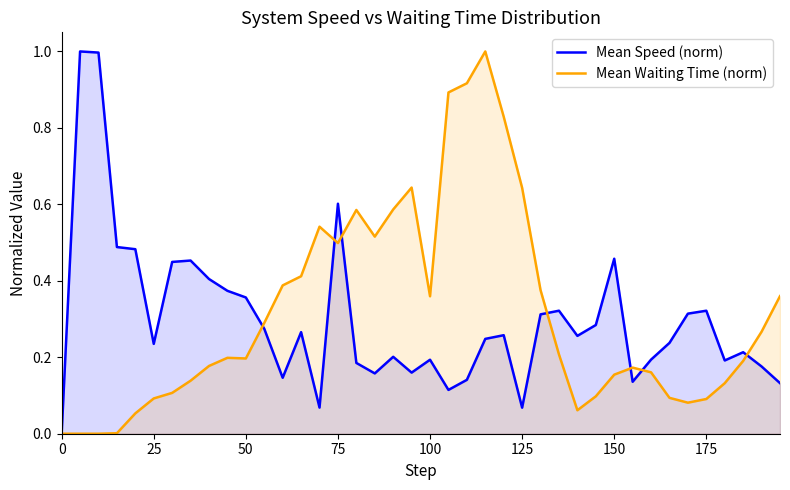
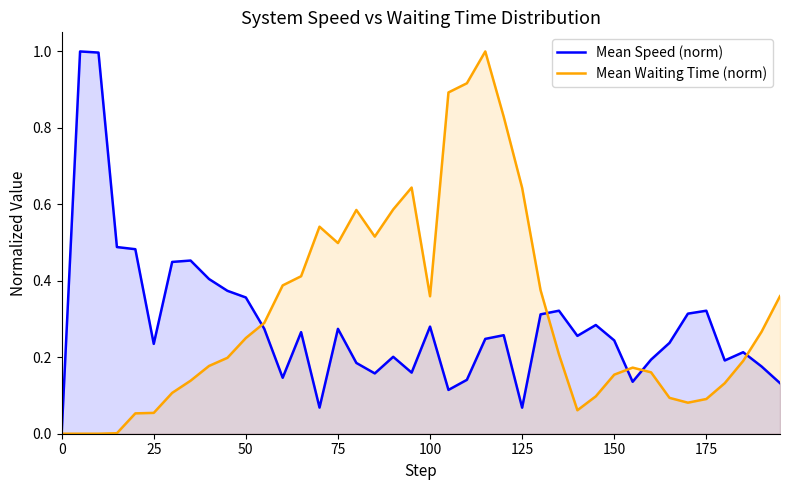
Mean Waiting Time (norm), 25: 0.09 -> 0.05
Mean Waiting Time (norm), 50: 0.20 -> 0.25
Mean Speed (norm), 75: 0.60 -> 0.27
Mean Speed (norm), 100: 0.19 -> 0.28
Mean Speed (norm), 150: 0.46 -> 0.24
